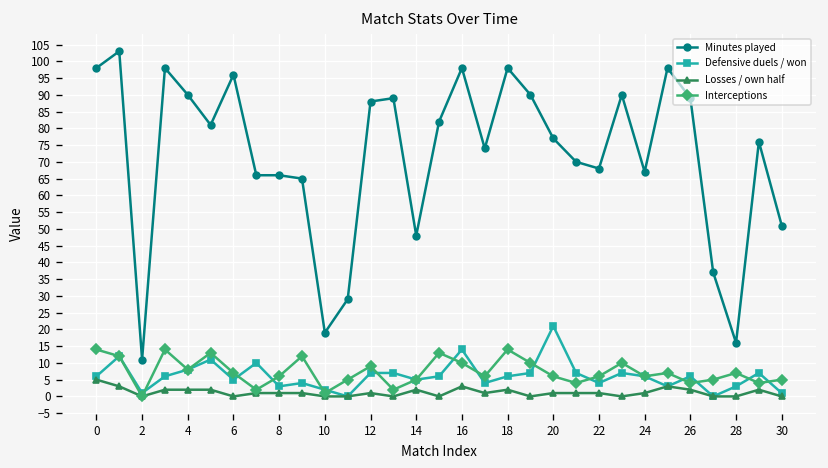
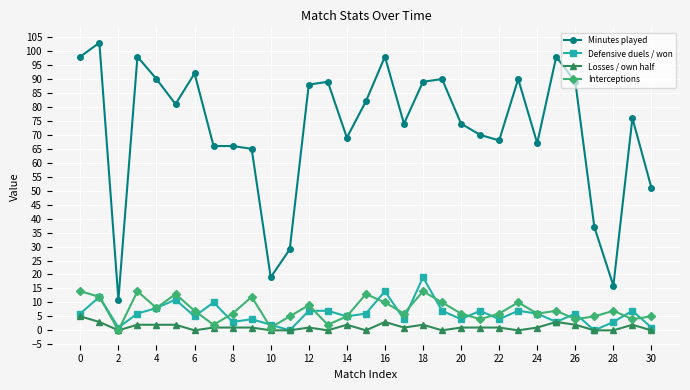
Minutes played, 6: 96 -> 92
Minutes played, 14: 48 -> 69
Minutes played, 18: 98 -> 89
Defensive duels / won, 18: 6 -> 19
Minutes played, 20: 77 -> 74
Defensive duels / won, 20: 21 -> 4
